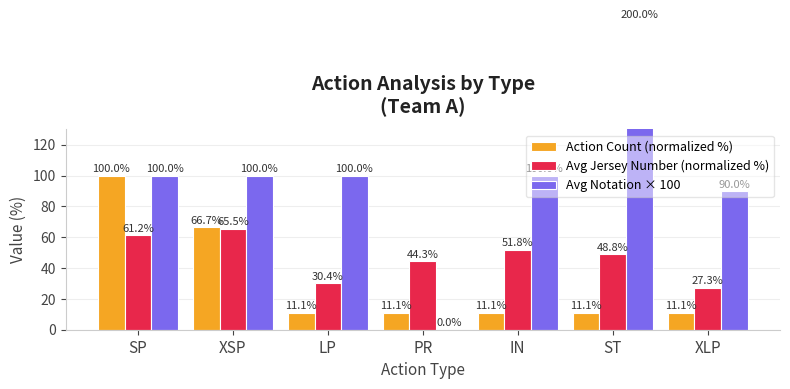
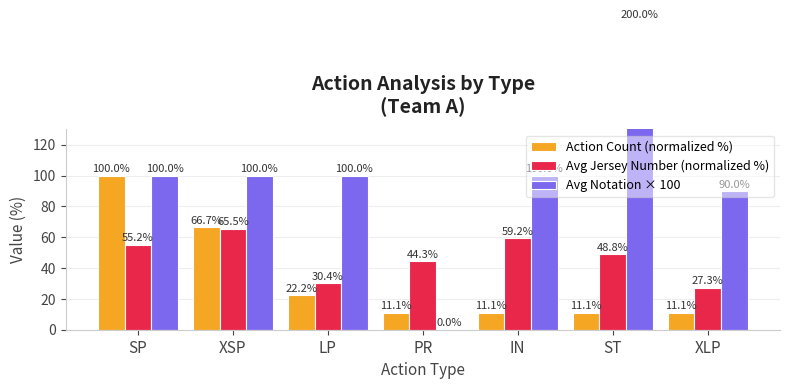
Avg Jersey Number (normalized %), SP: 61.2% -> 55.2%
Action Count (normalized %), LP: 11.1% -> 22.2%
Avg Jersey Number (normalized %), IN: 51.8% -> 59.2%
